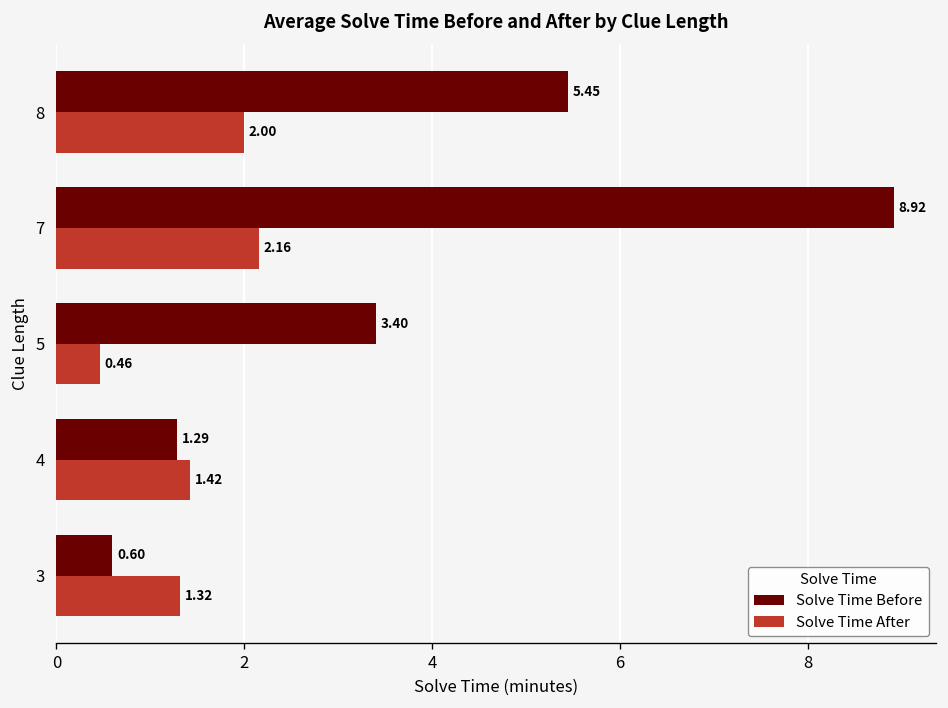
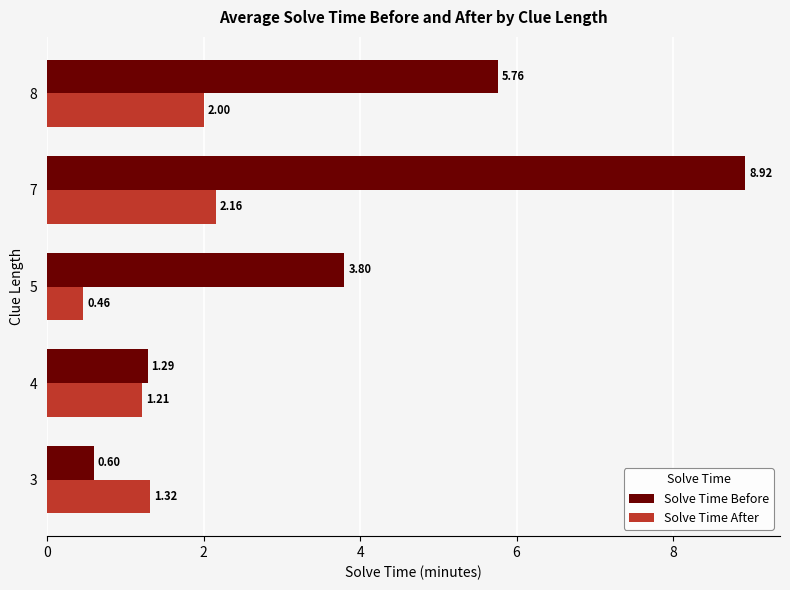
Solve Time Before, 8: 5.45 -> 5.76
Solve Time Before, 5: 3.40 -> 3.80
Solve Time After, 4: 1.42 -> 1.21
